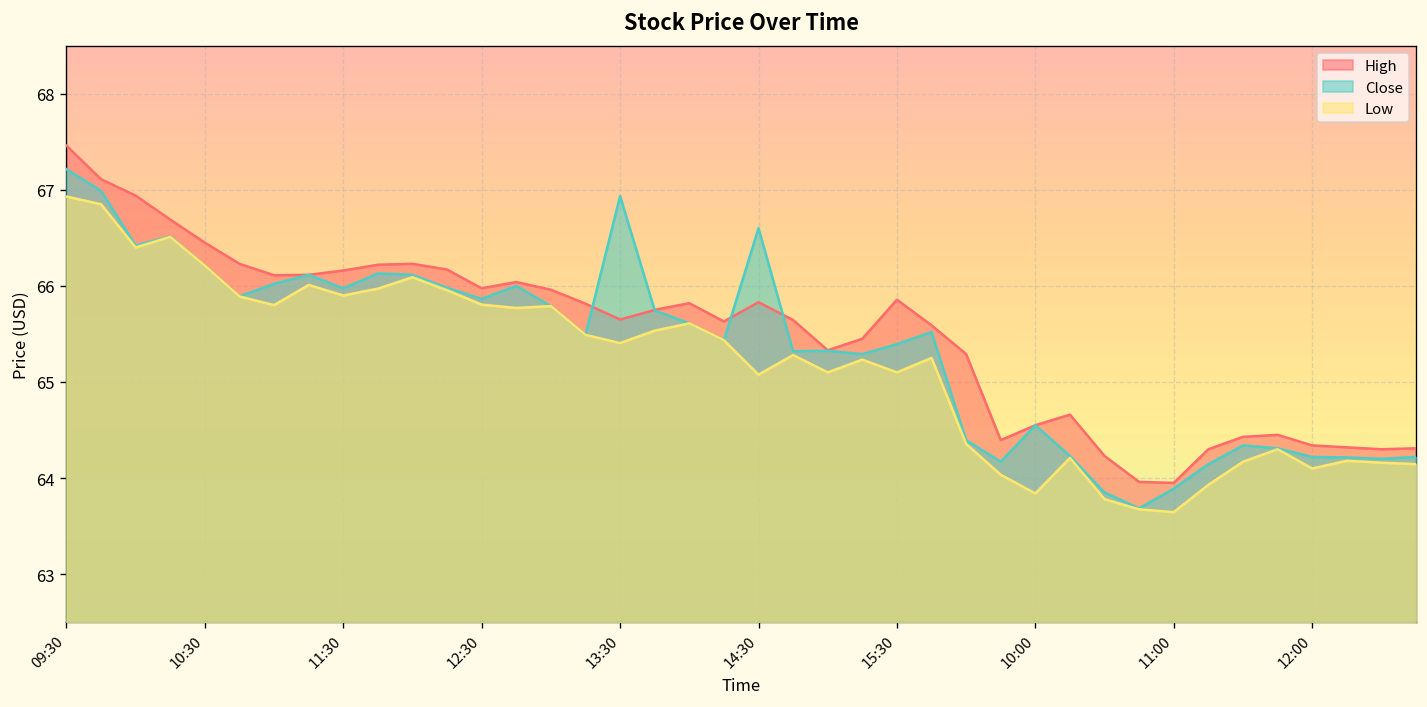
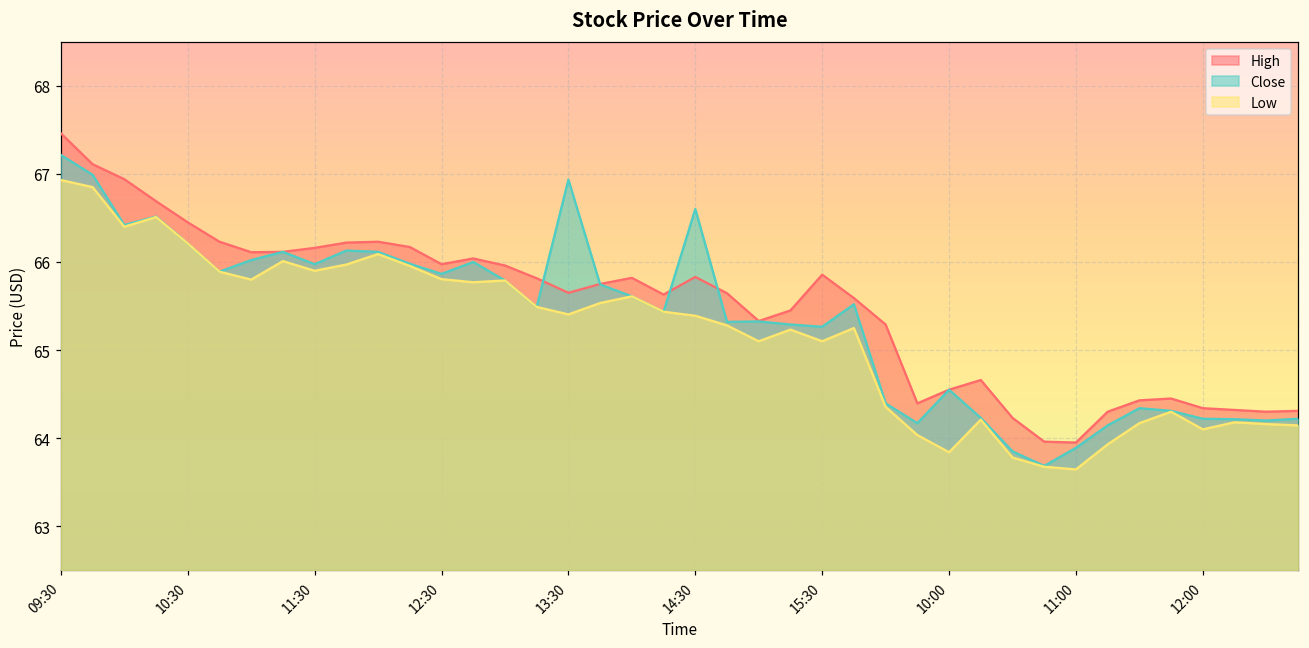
Low, 14:30: 65.1 -> 65.4
Close, 15:30: 65.4 -> 65.3
